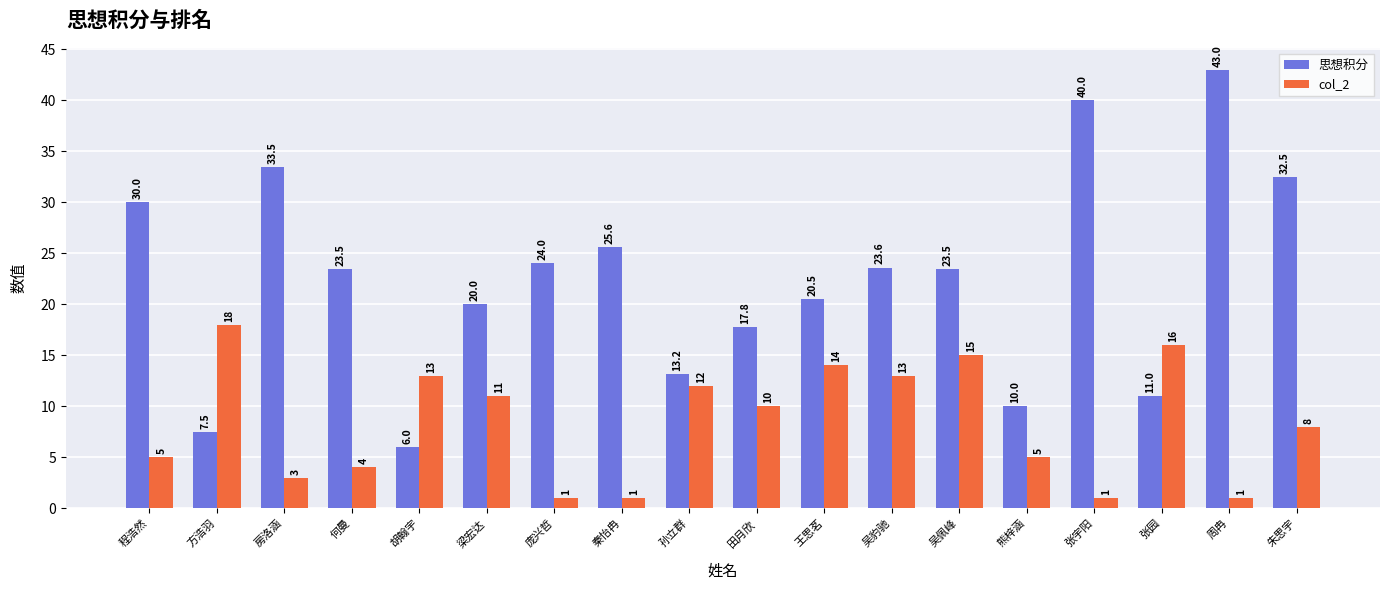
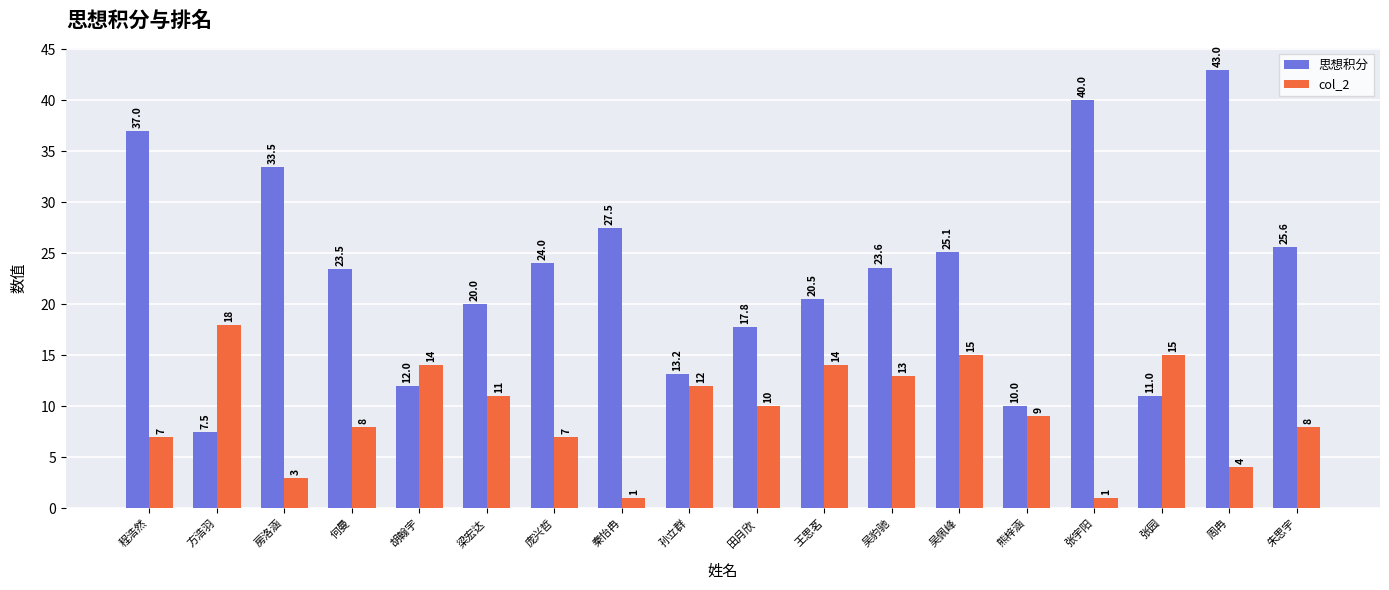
思想积分, 程浩然: 30.0 -> 37.0
col_2, 程浩然: 5 -> 7
col_2, 何曼: 4 -> 8
思想积分, 胡翰宇: 6.0 -> 12.0
col_2, 胡翰宇: 13 -> 14
col_2, 庞兴哲: 1 -> 7
思想积分, 秦怡冉: 25.6 -> 27.5
思想积分, 吴佩峰: 23.5 -> 25.1
col_2, 熊梓涵: 5 -> 9
col_2, 张园: 16 -> 15
col_2, 周冉: 1 -> 4
思想积分, 朱思宇: 32.5 -> 25.6
